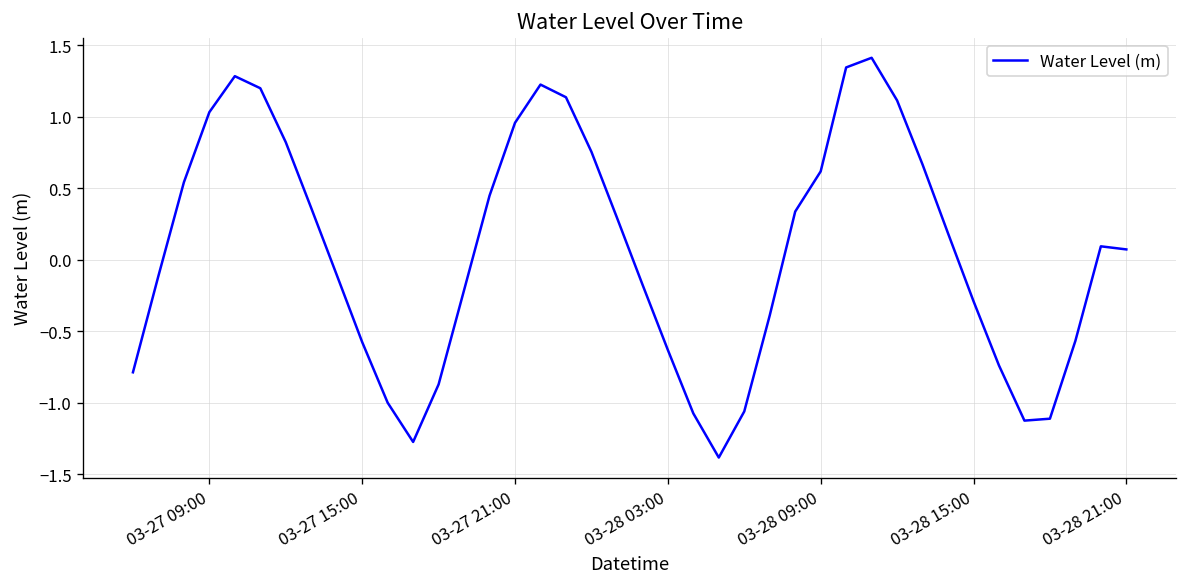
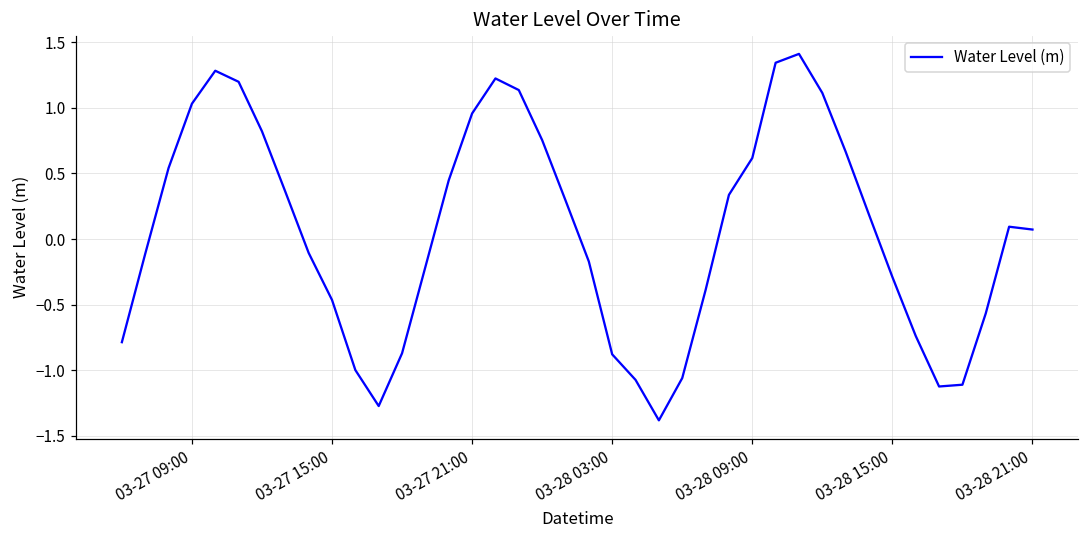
03-27 15:00: -0.58 -> -0.46
03-28 03:00: -0.63 -> -0.88
